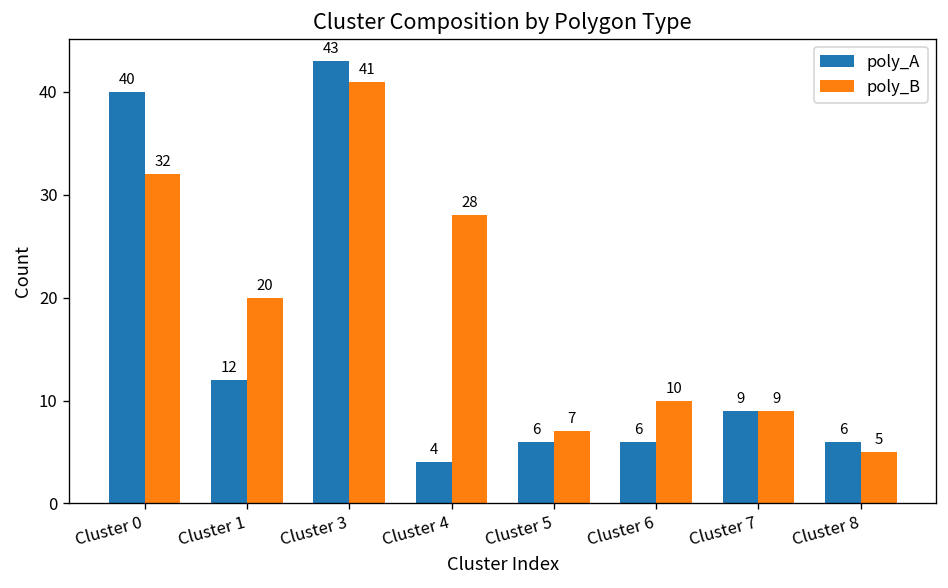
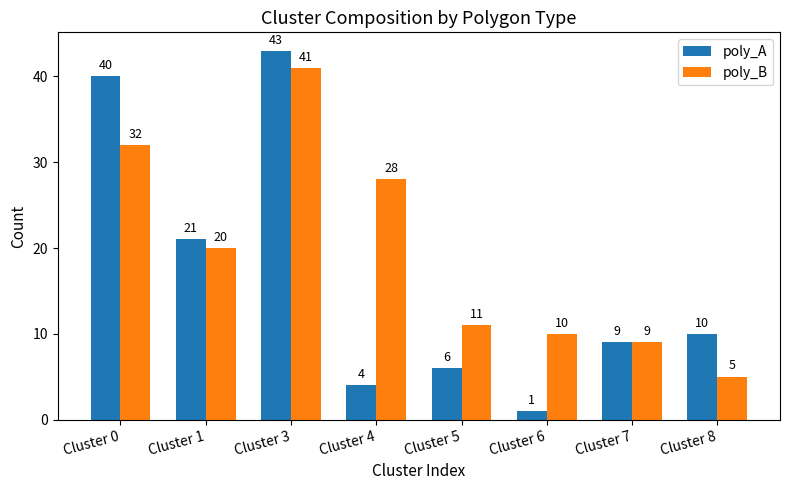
poly_A, Cluster 1: 12 -> 21
poly_B, Cluster 5: 7 -> 11
poly_A, Cluster 6: 6 -> 1
poly_A, Cluster 8: 6 -> 10
